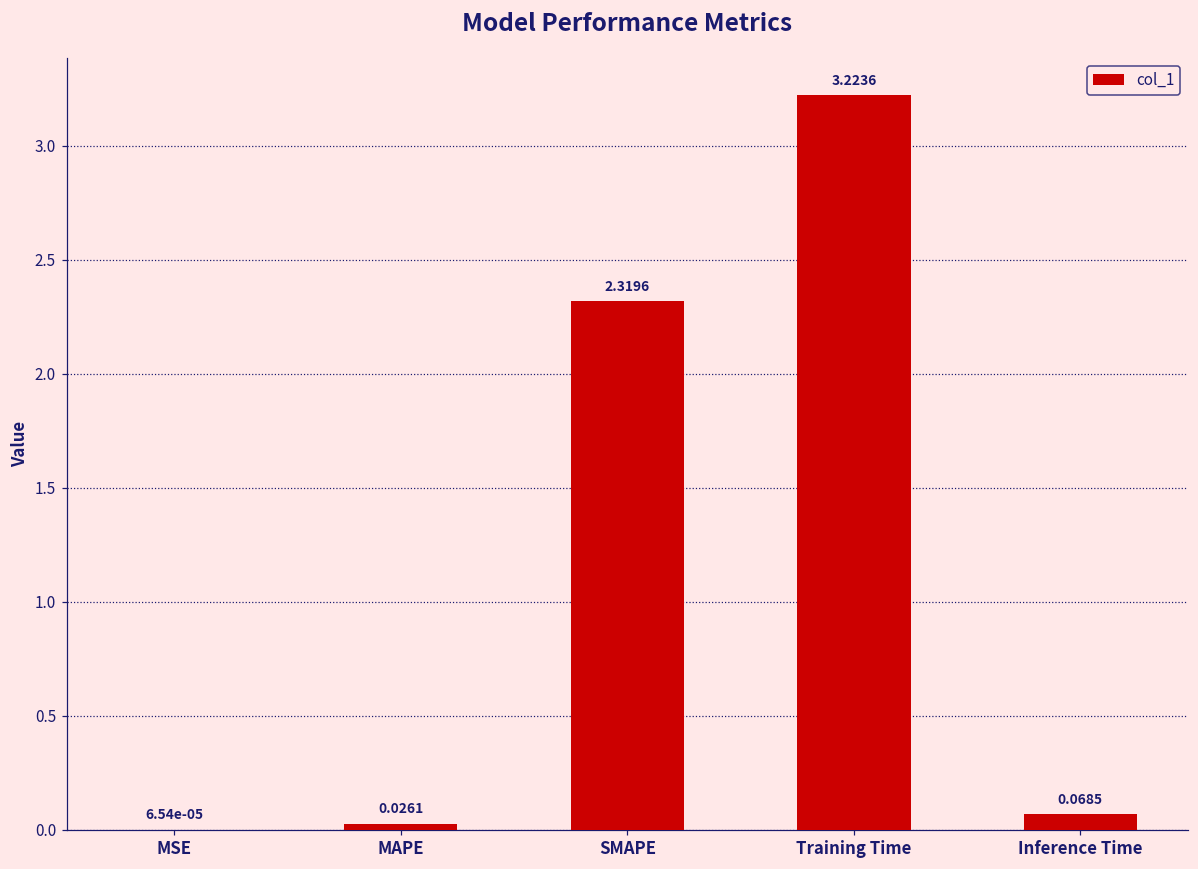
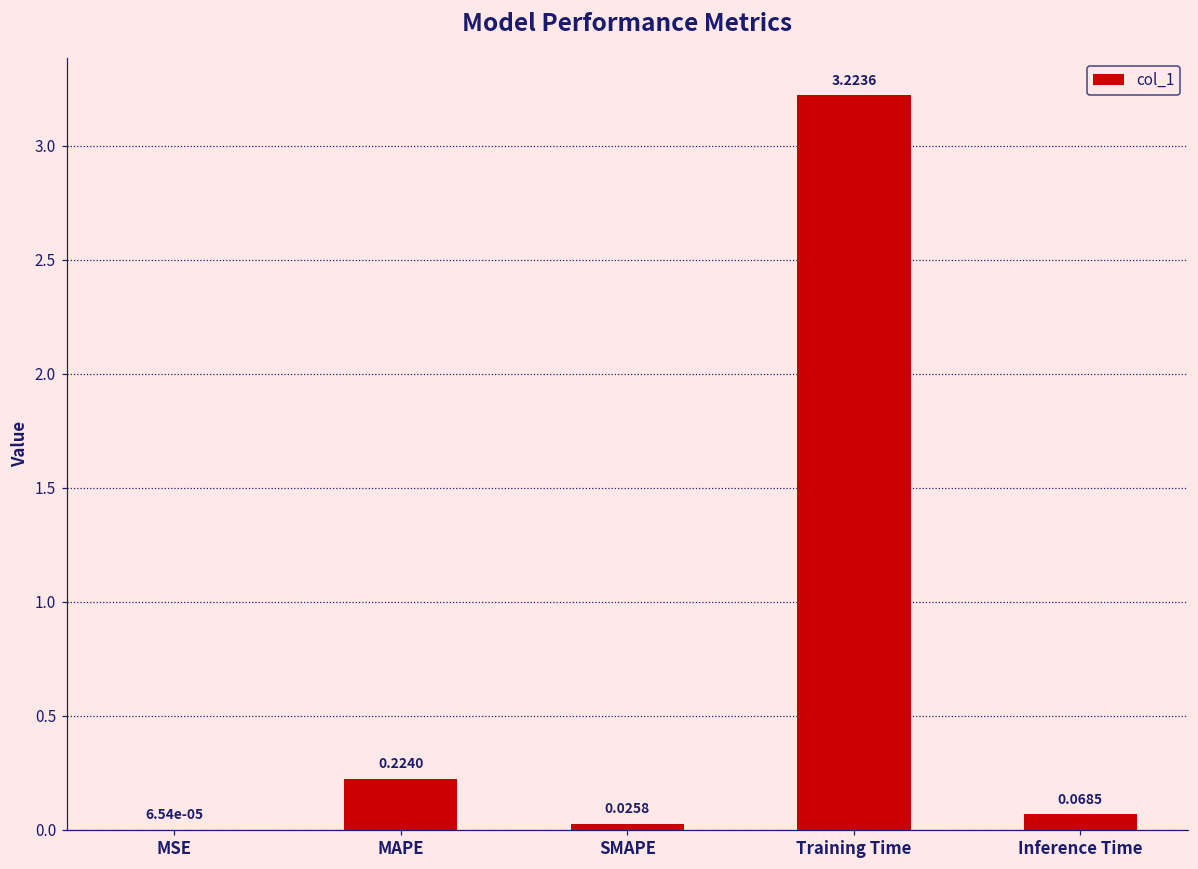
MAPE: 0.0261 -> 0.2240
SMAPE: 2.3196 -> 0.0258
